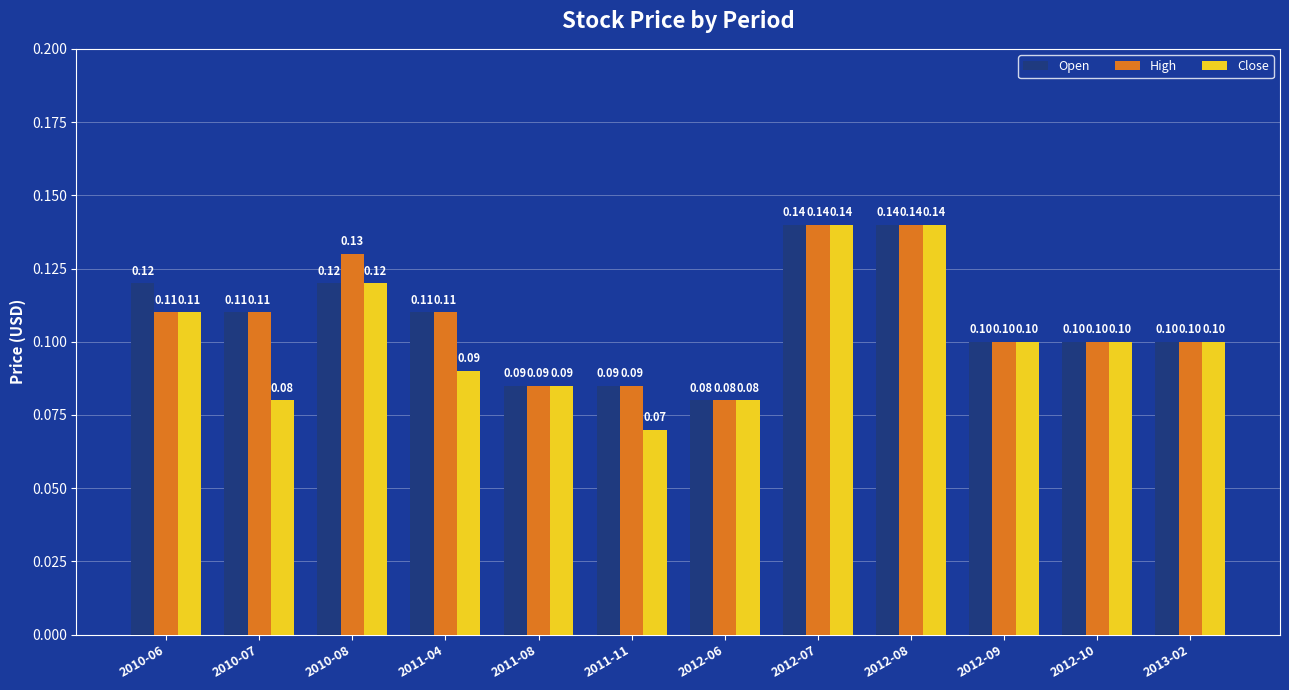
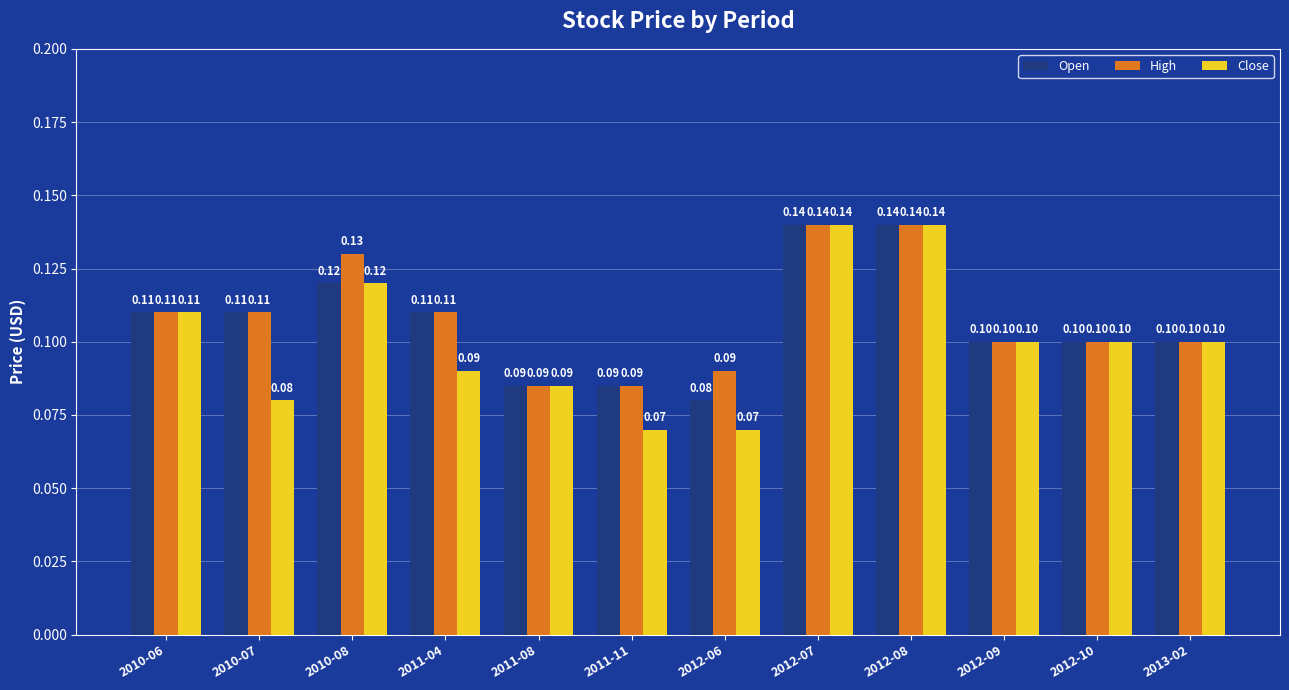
Open, 2010-06: 0.12 -> 0.11
High, 2012-06: 0.08 -> 0.09
Close, 2012-06: 0.08 -> 0.07
